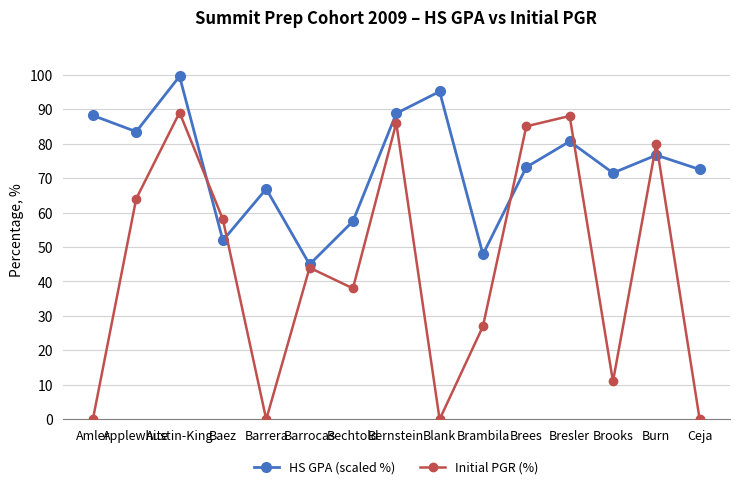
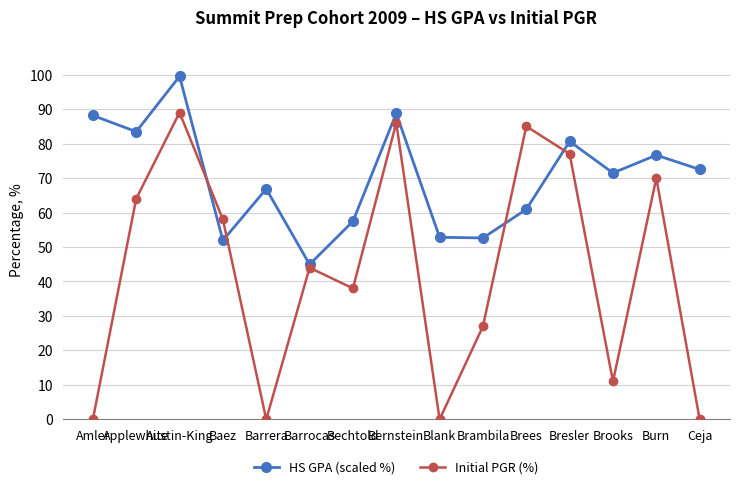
HS GPA (scaled %), Blank: 95 -> 53
HS GPA (scaled %), Brambila: 48 -> 53
HS GPA (scaled %), Brees: 73 -> 61
Initial PGR (%), Bresler: 88 -> 77
Initial PGR (%), Burn: 80 -> 70
